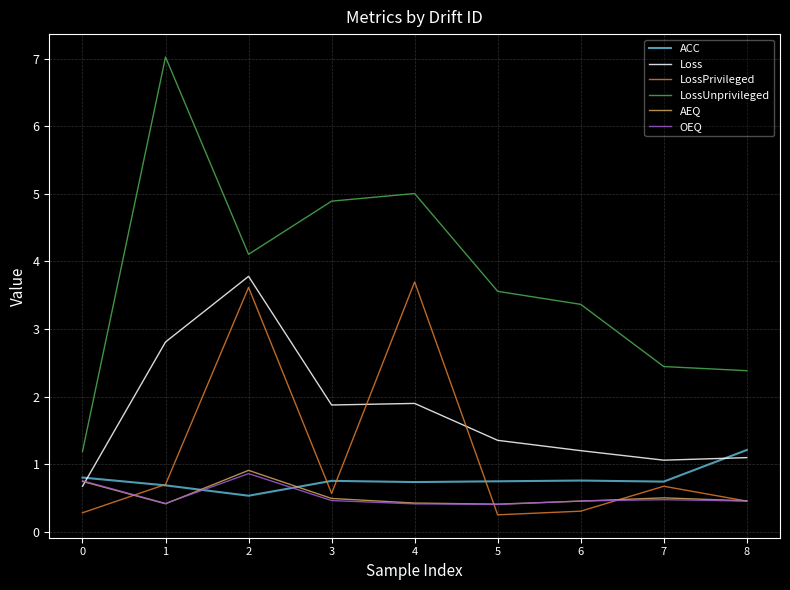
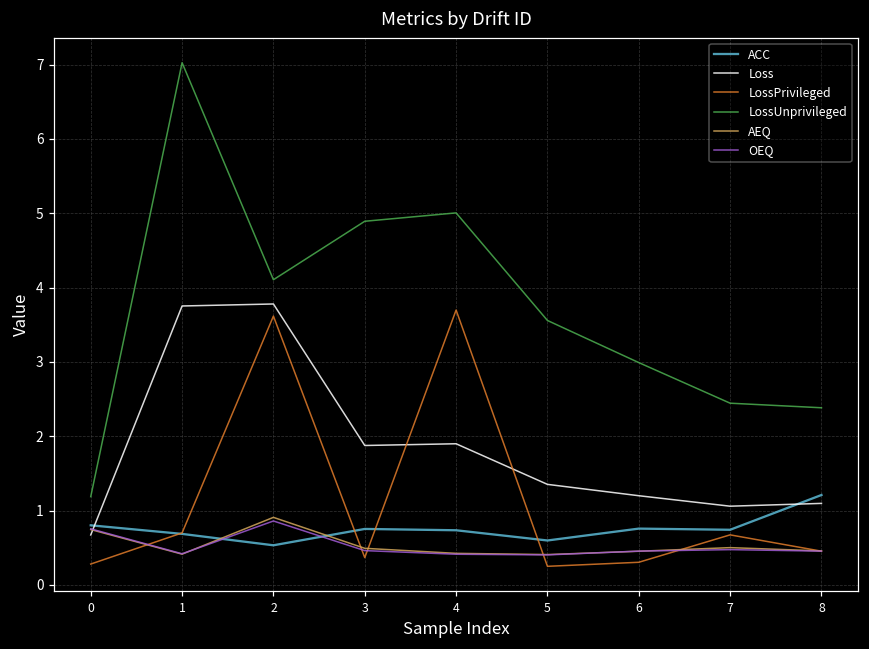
Loss, 1: 2.8 -> 3.8
LossPrivileged, 3: 0.6 -> 0.4
ACC, 5: 0.7 -> 0.6
LossUnprivileged, 6: 3.4 -> 3.0
